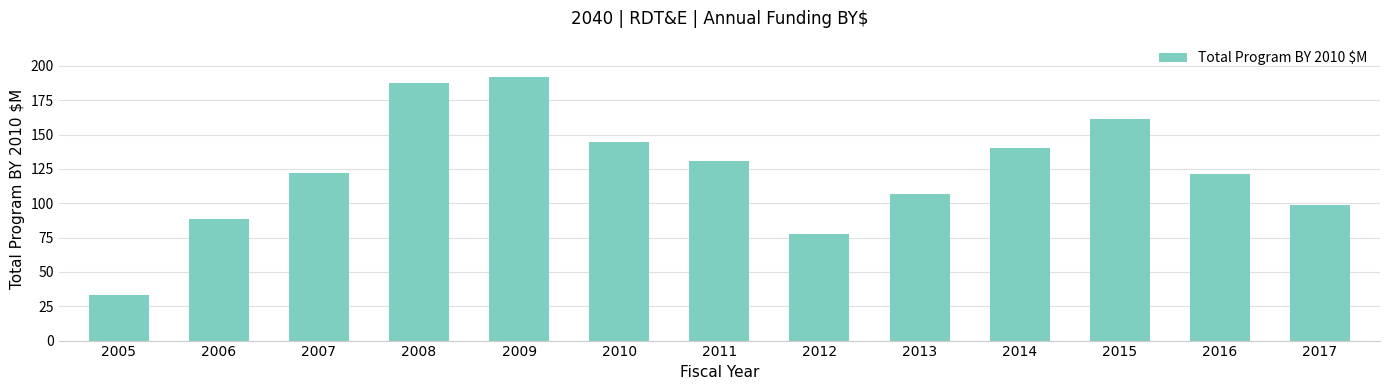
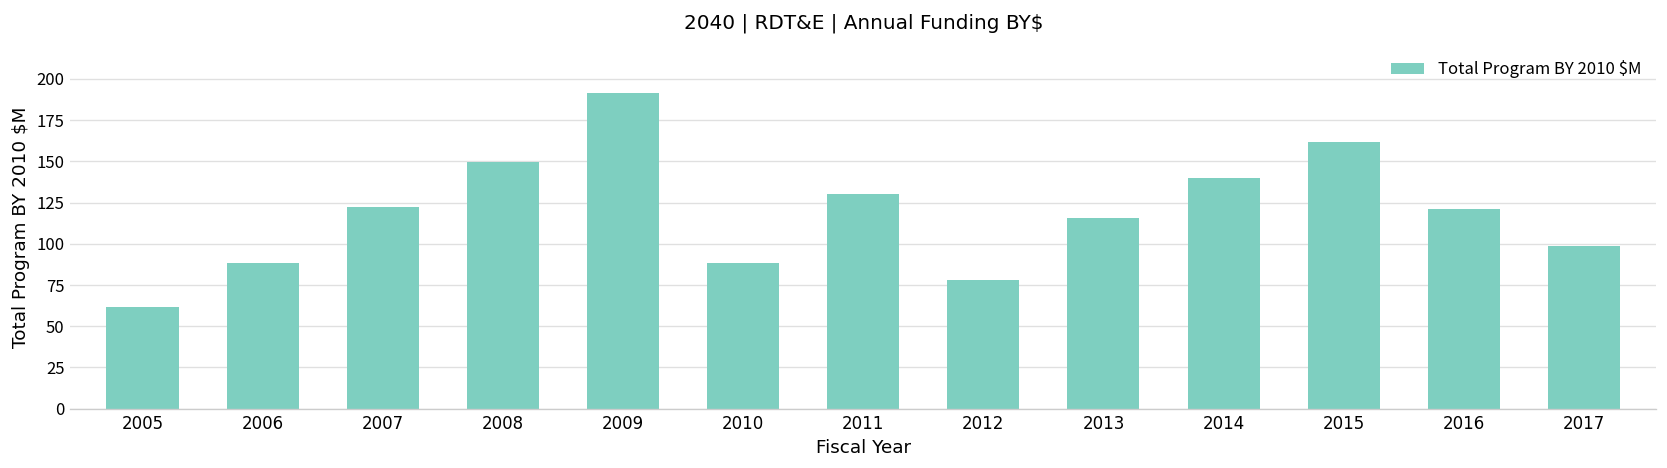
2005: 33 -> 62
2008: 187 -> 149
2010: 144 -> 88
2013: 107 -> 115
